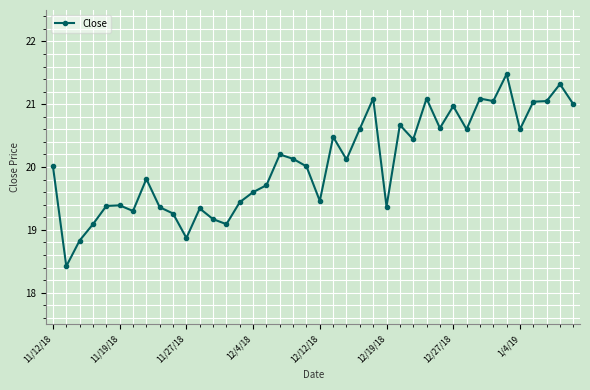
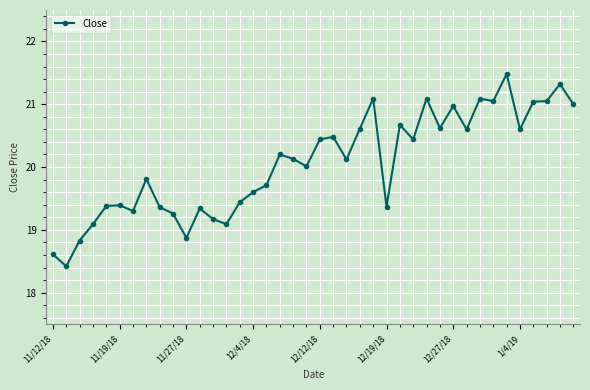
11/12/18: 20.0 -> 18.6
12/12/18: 19.5 -> 20.4
